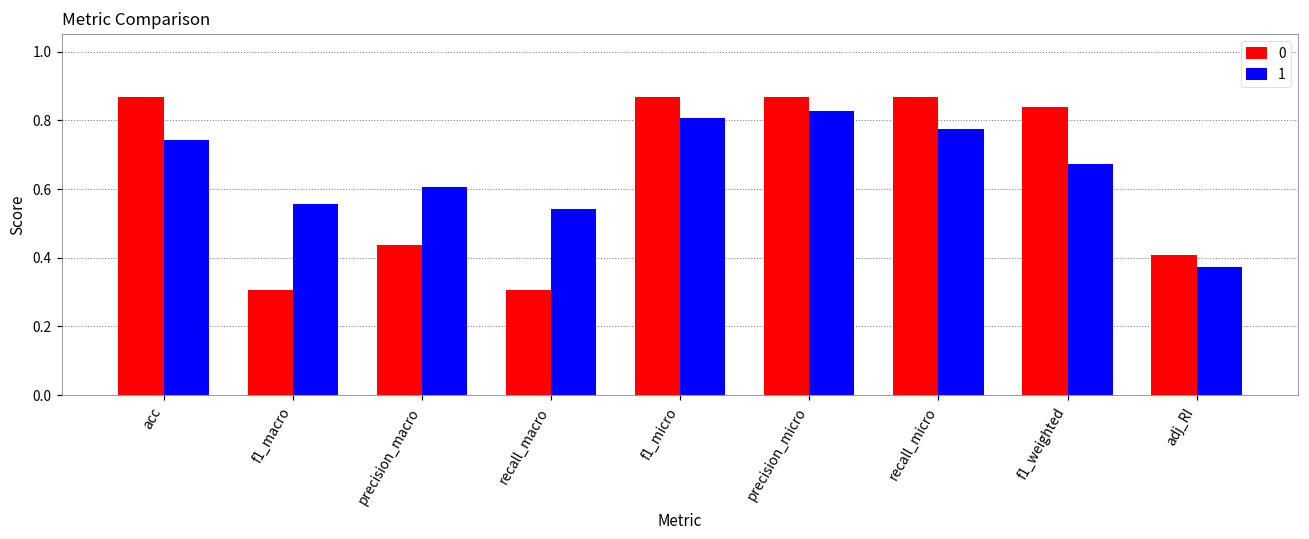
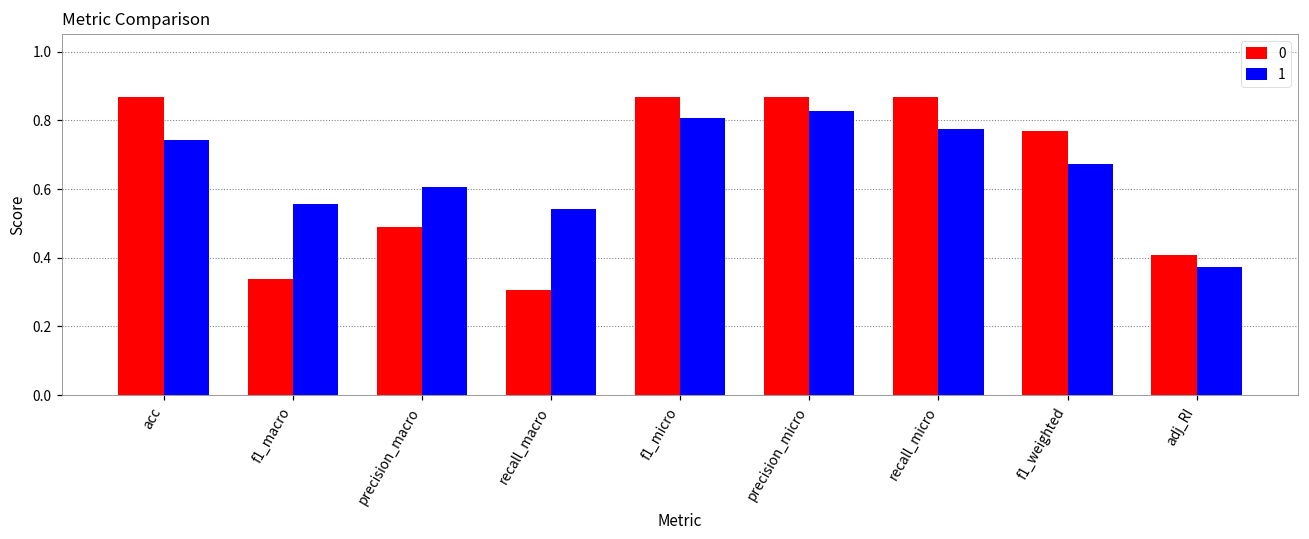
0, f1_macro: 0.31 -> 0.34
0, precision_macro: 0.44 -> 0.49
0, f1_weighted: 0.84 -> 0.77
